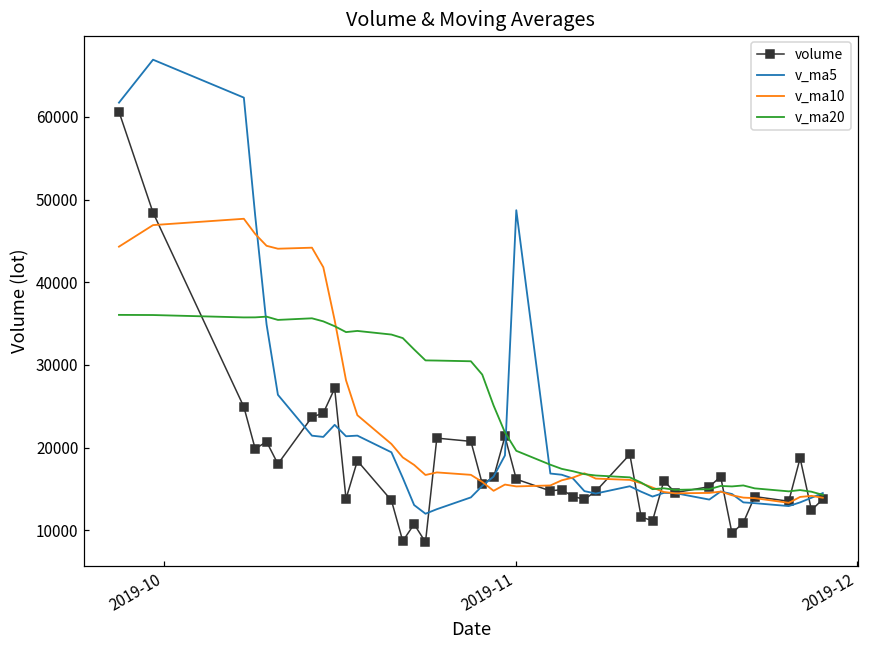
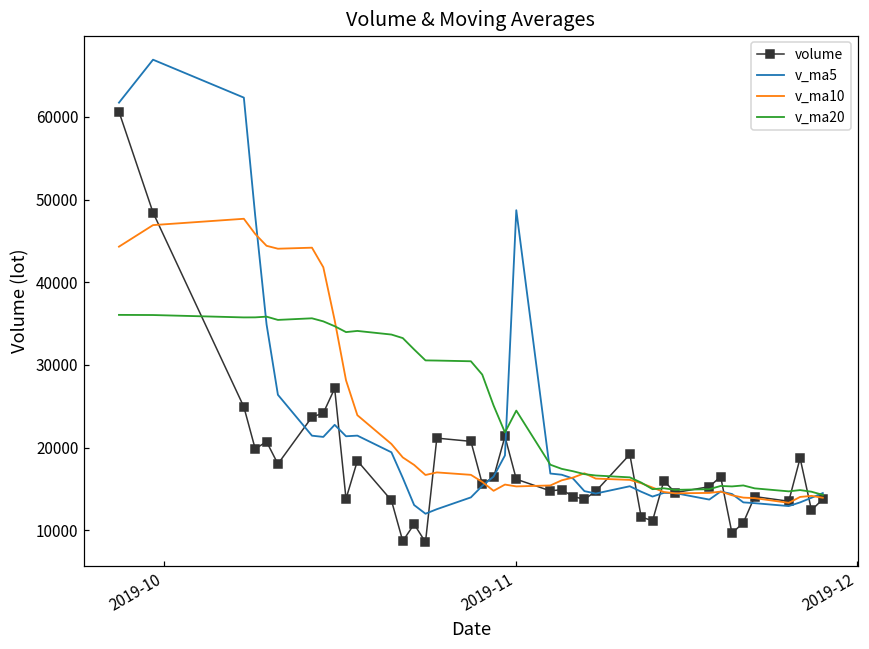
v_ma20, 2019-11: 20000 -> 24000
